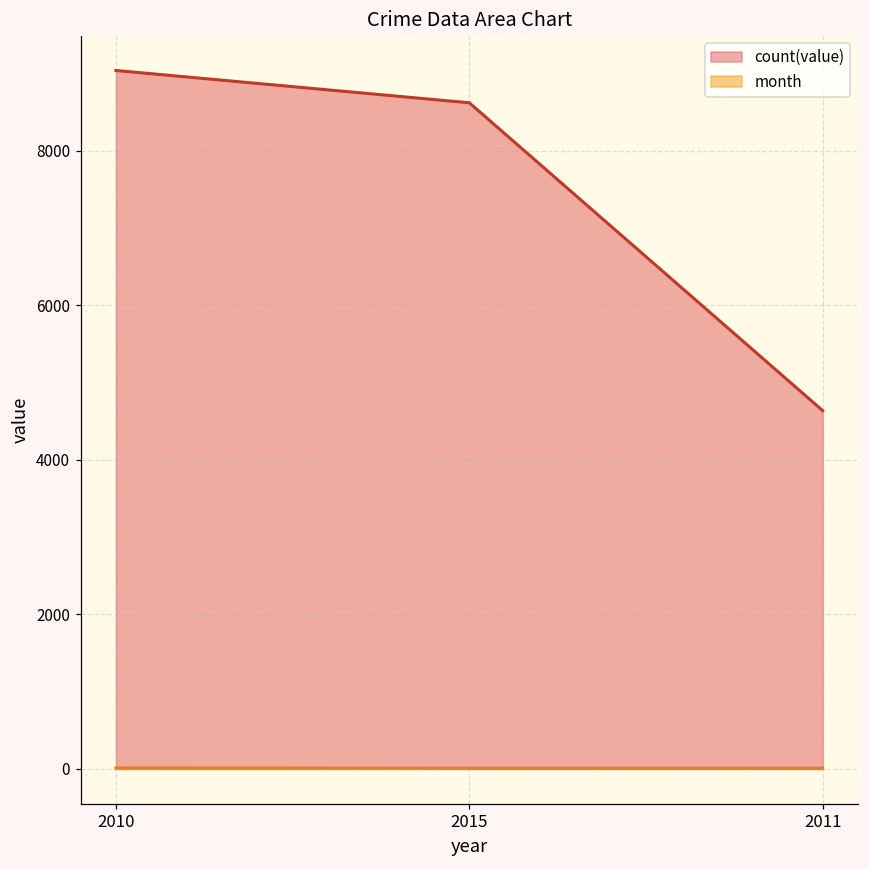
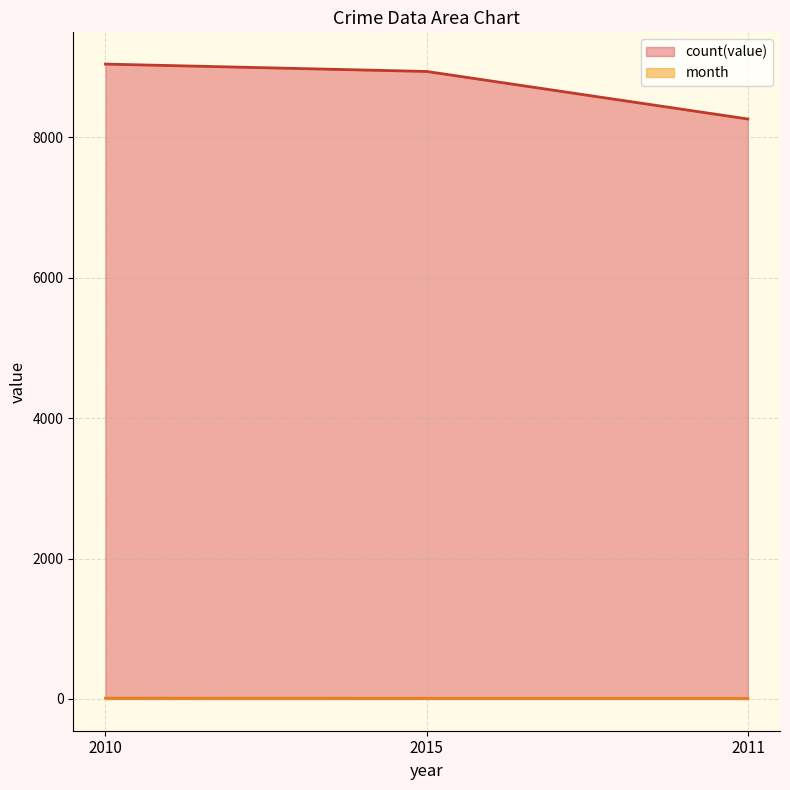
count(value), 2015: 8600 -> 8900
count(value), 2011: 4600 -> 8300
